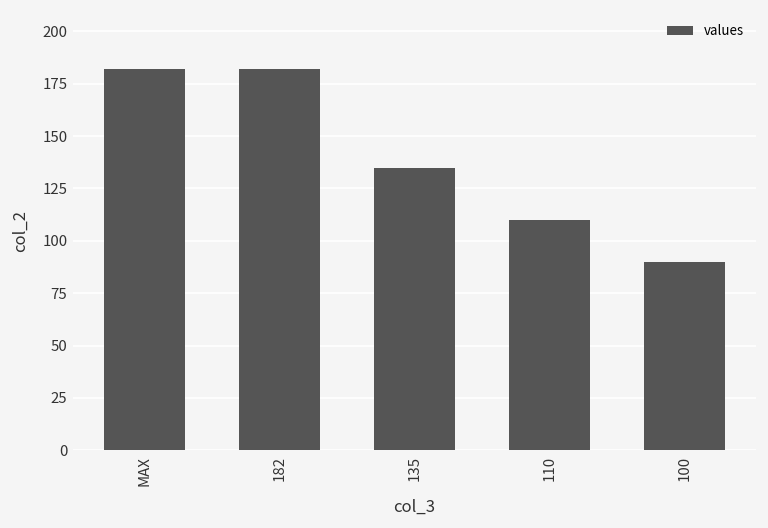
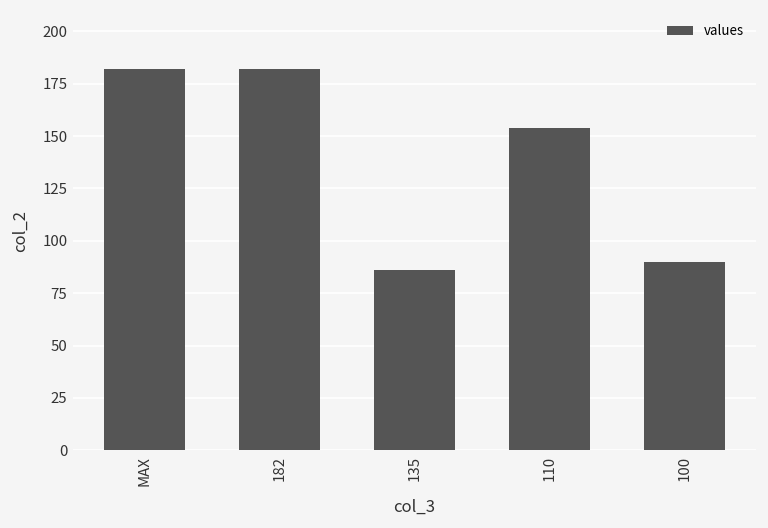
135: 135 -> 86
110: 110 -> 154
